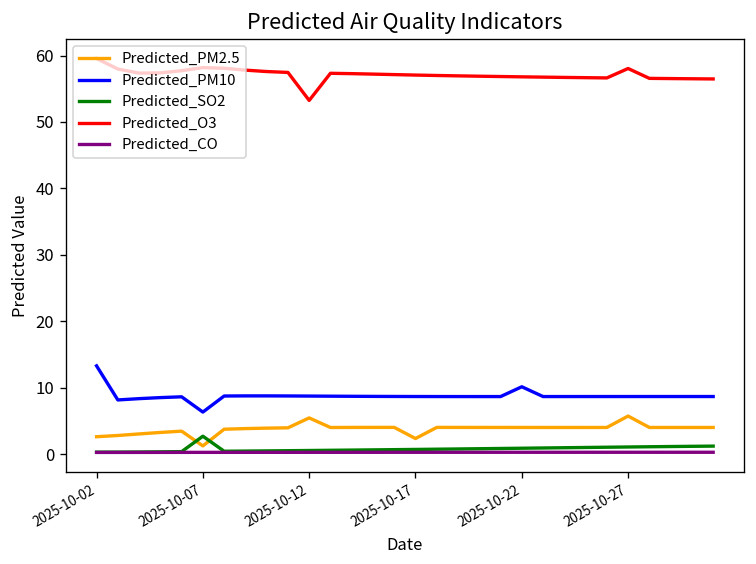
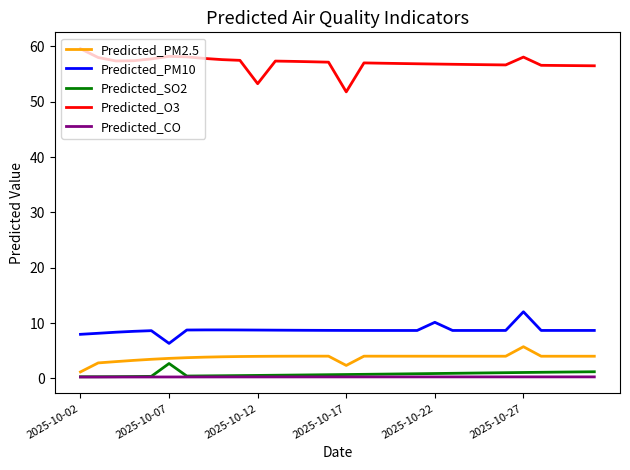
Predicted_PM2.5, 2025-10-02: 3 -> 1
Predicted_PM10, 2025-10-02: 13 -> 8
Predicted_PM2.5, 2025-10-07: 1 -> 4
Predicted_PM2.5, 2025-10-12: 5 -> 4
Predicted_O3, 2025-10-17: 57 -> 52
Predicted_PM10, 2025-10-27: 9 -> 12
